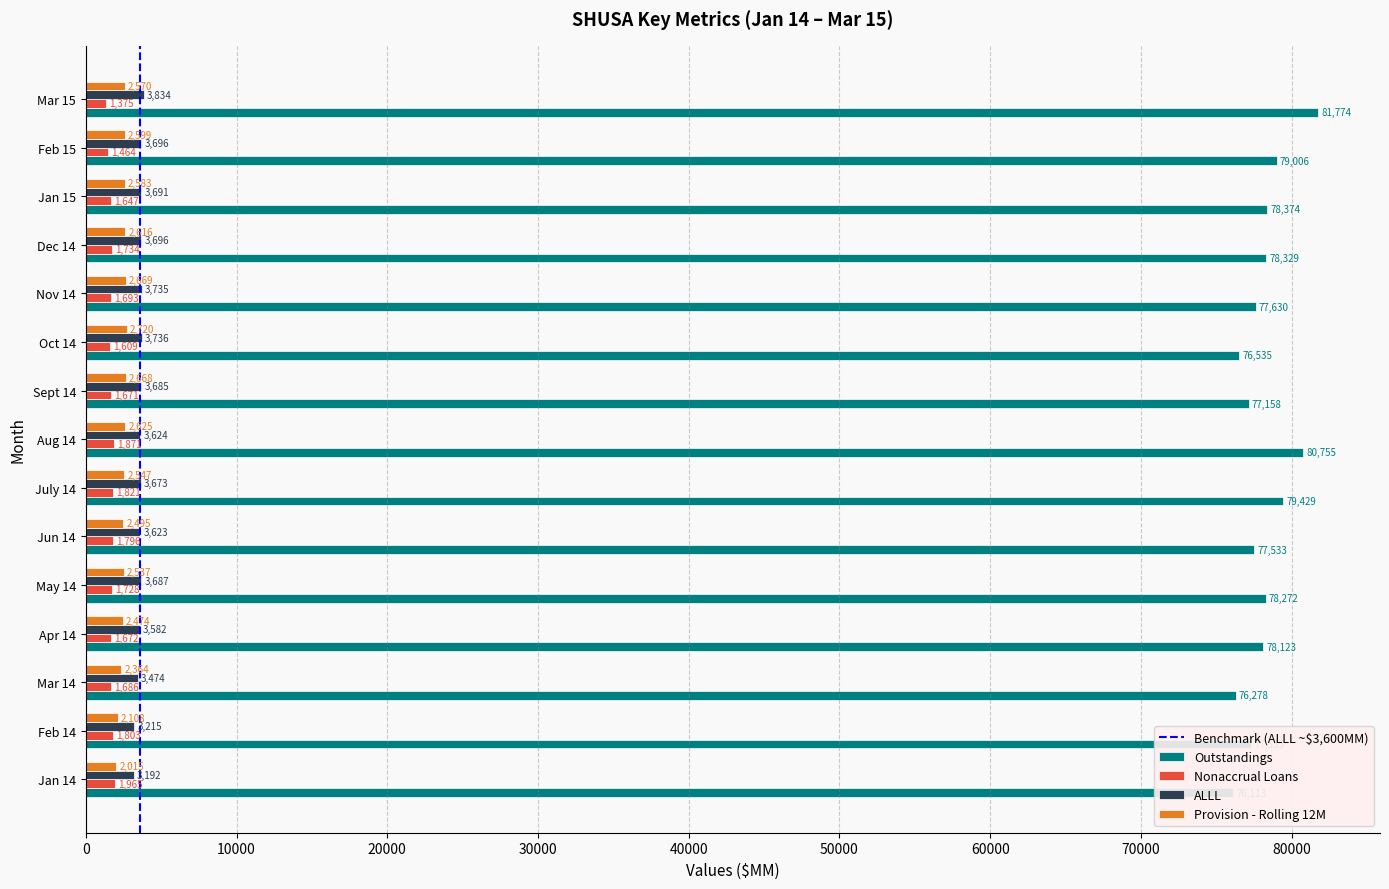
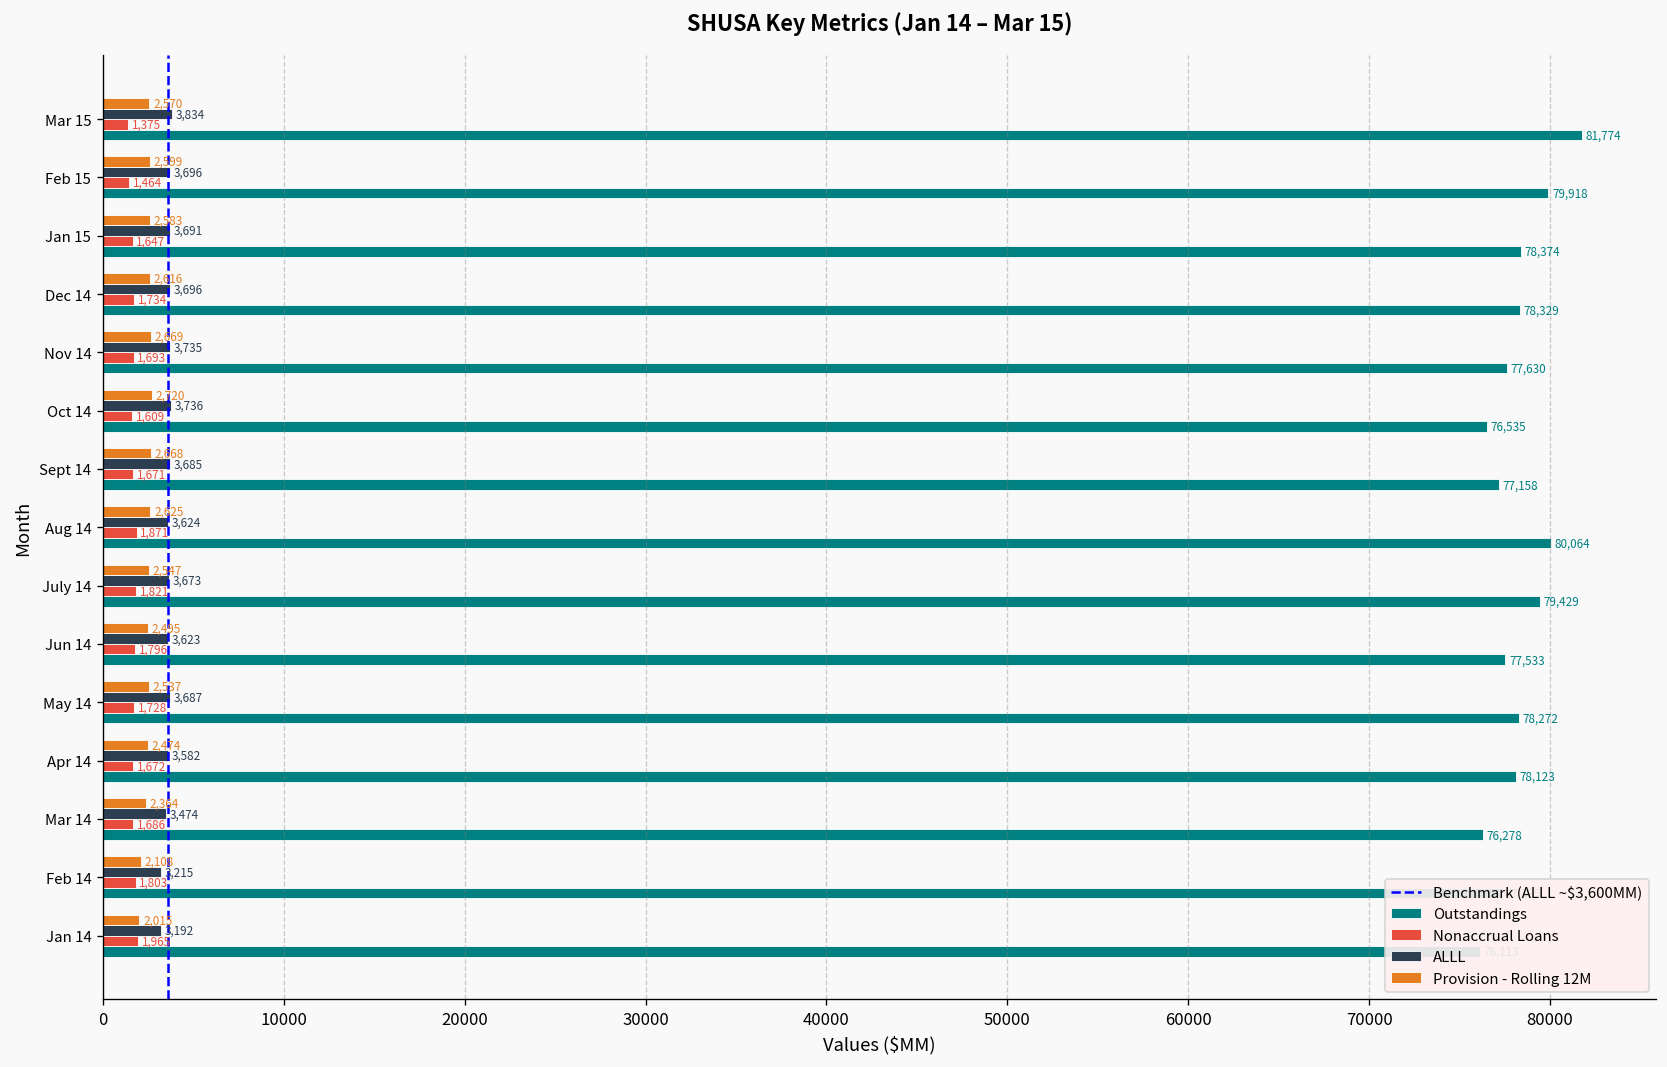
Outstandings, Feb 15: 79,006 -> 79,918
Outstandings, Aug 14: 80,755 -> 80,064
